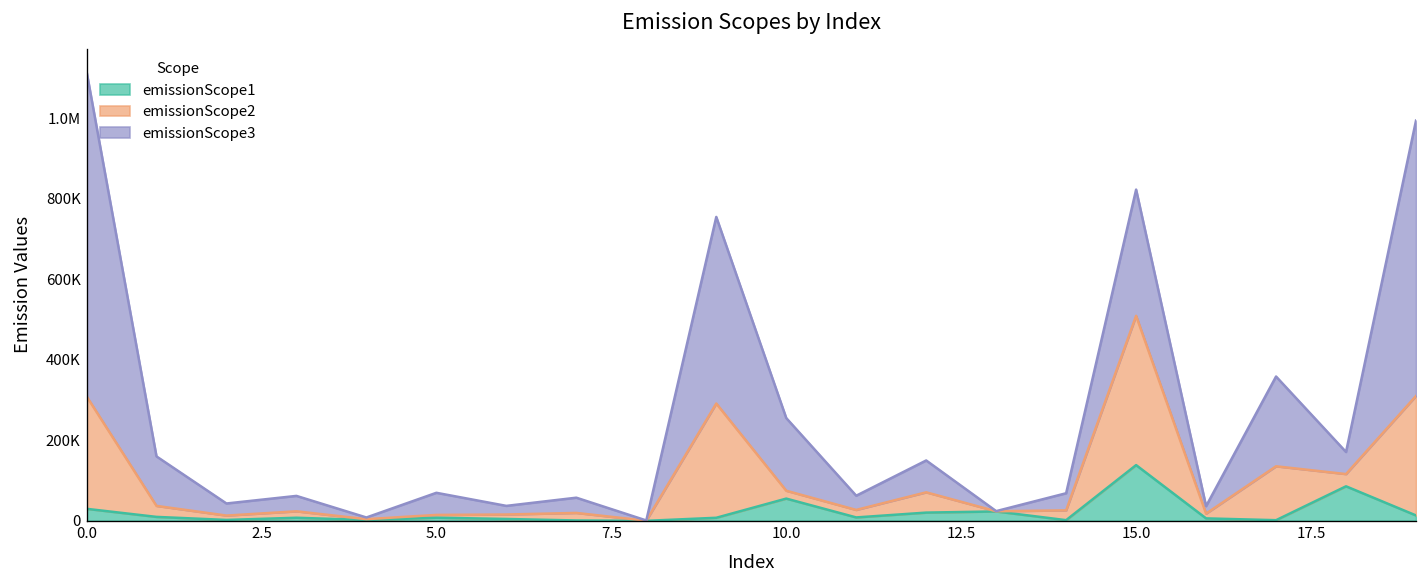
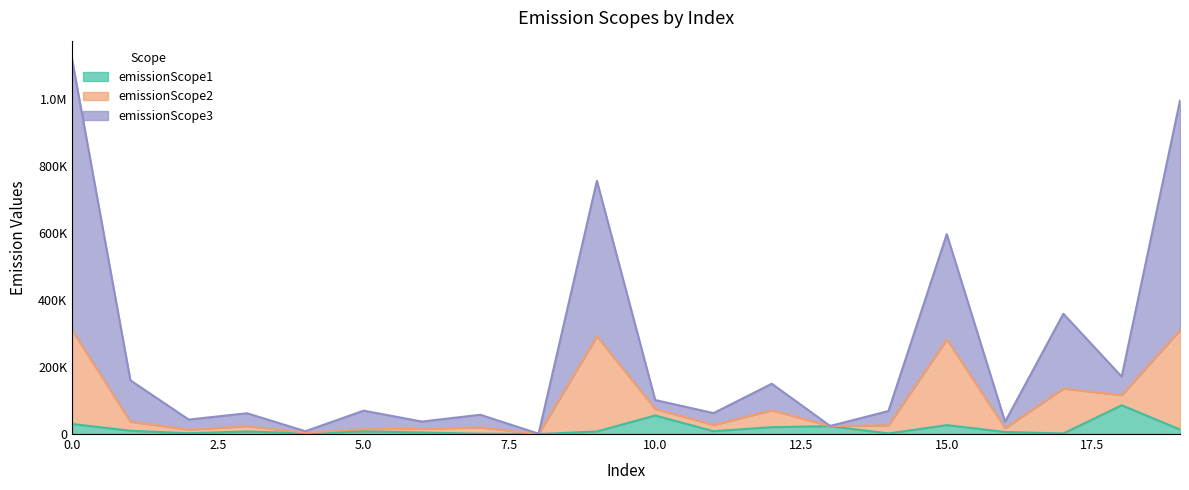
emissionScope3, 10.0: 180000 -> 30000
emissionScope1, 15.0: 140000 -> 30000
emissionScope2, 15.0: 370000 -> 260000
